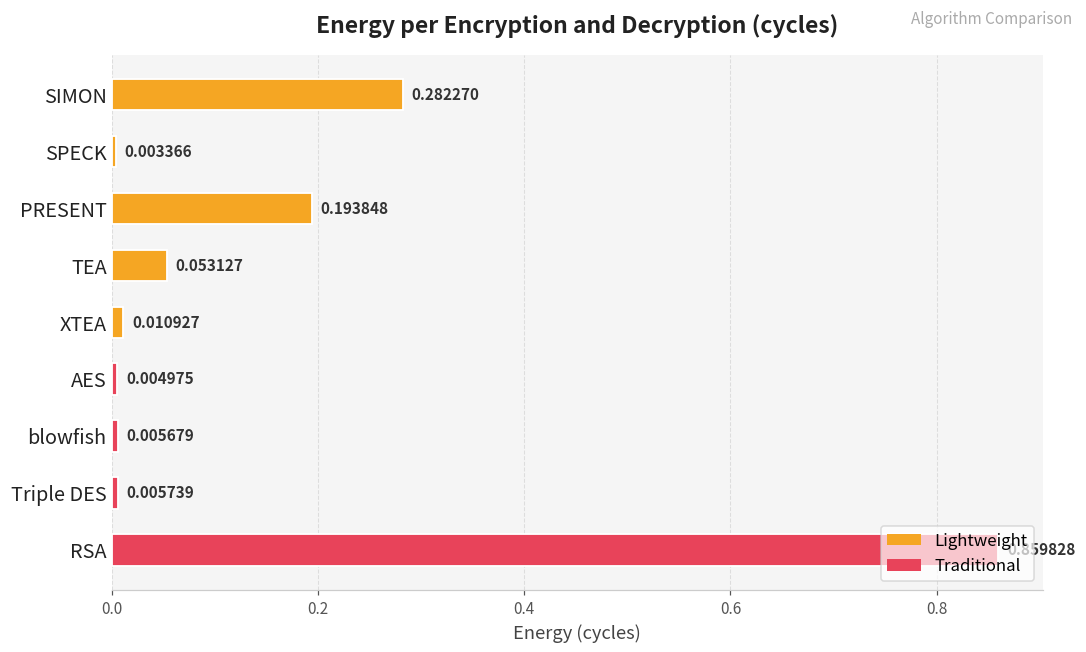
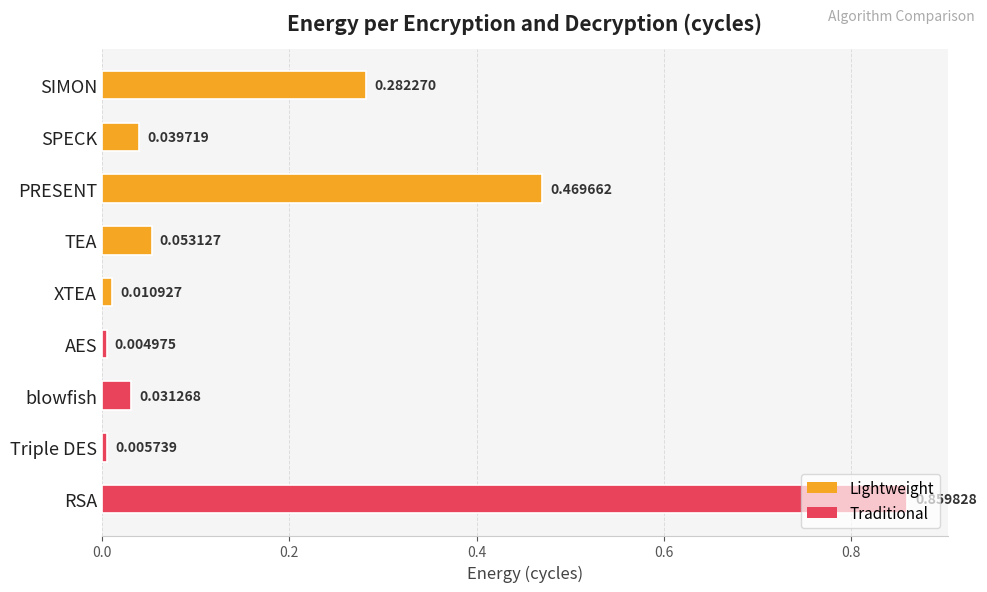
SPECK: 0.003366 -> 0.039719
PRESENT: 0.193848 -> 0.469662
blowfish: 0.005679 -> 0.031268
